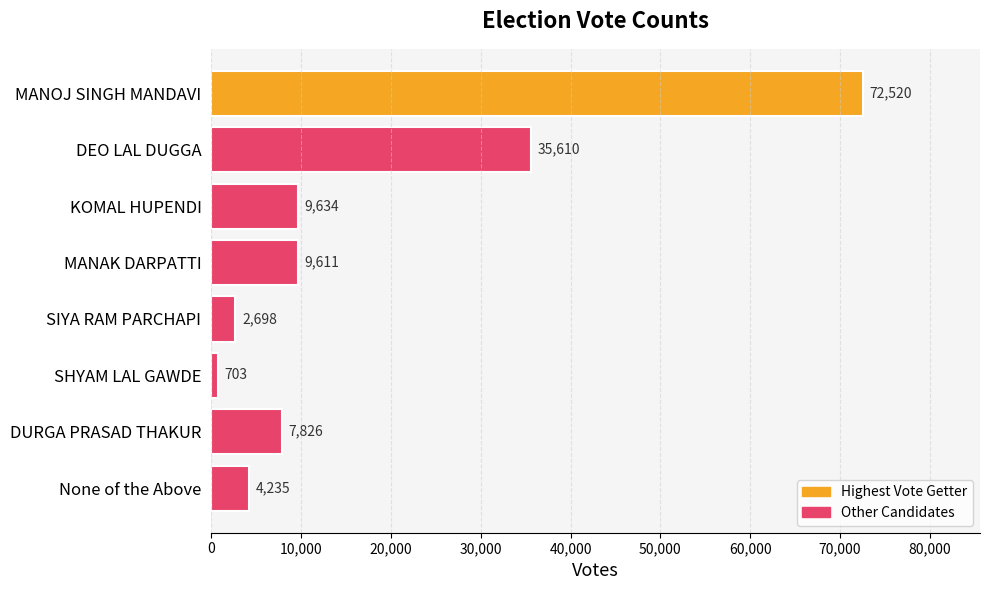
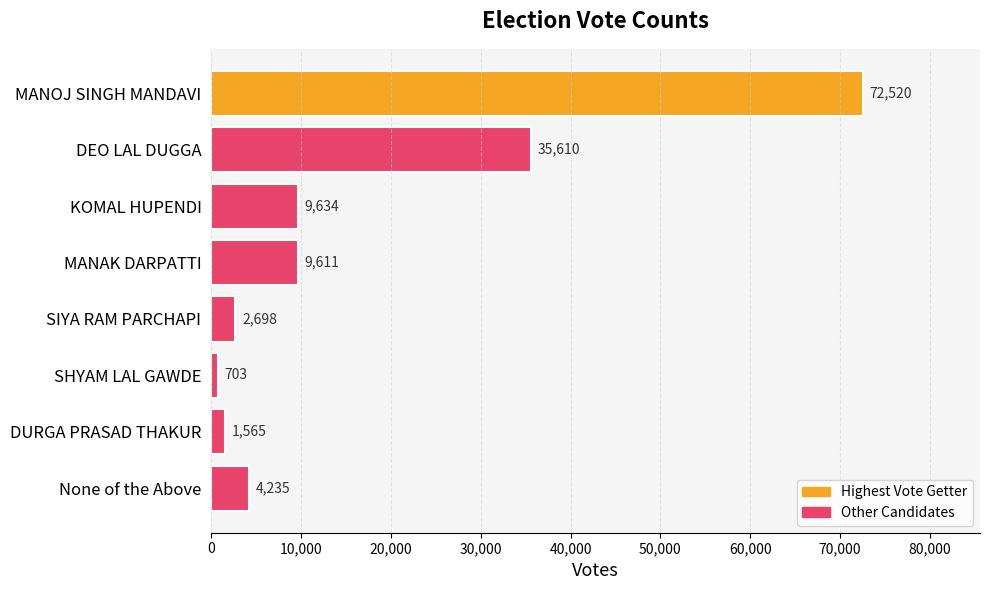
DURGA PRASAD THAKUR: 7,826 -> 1,565
